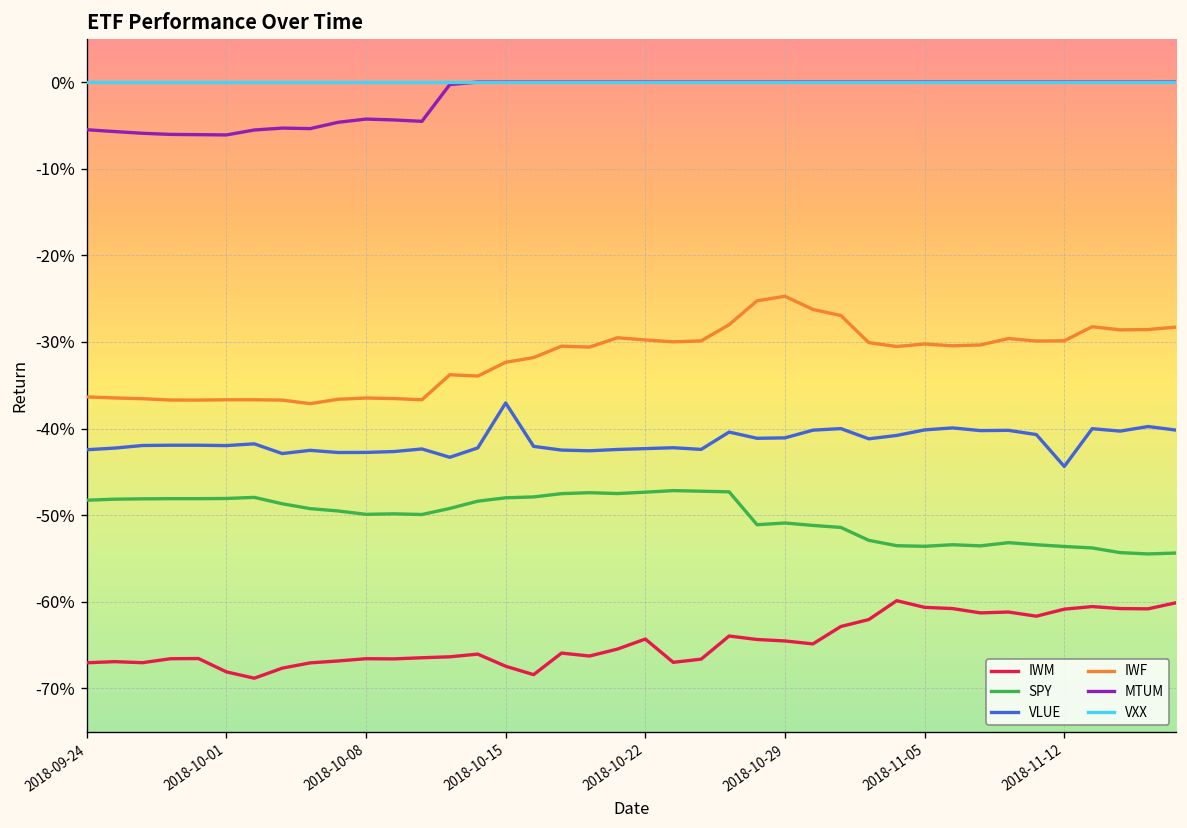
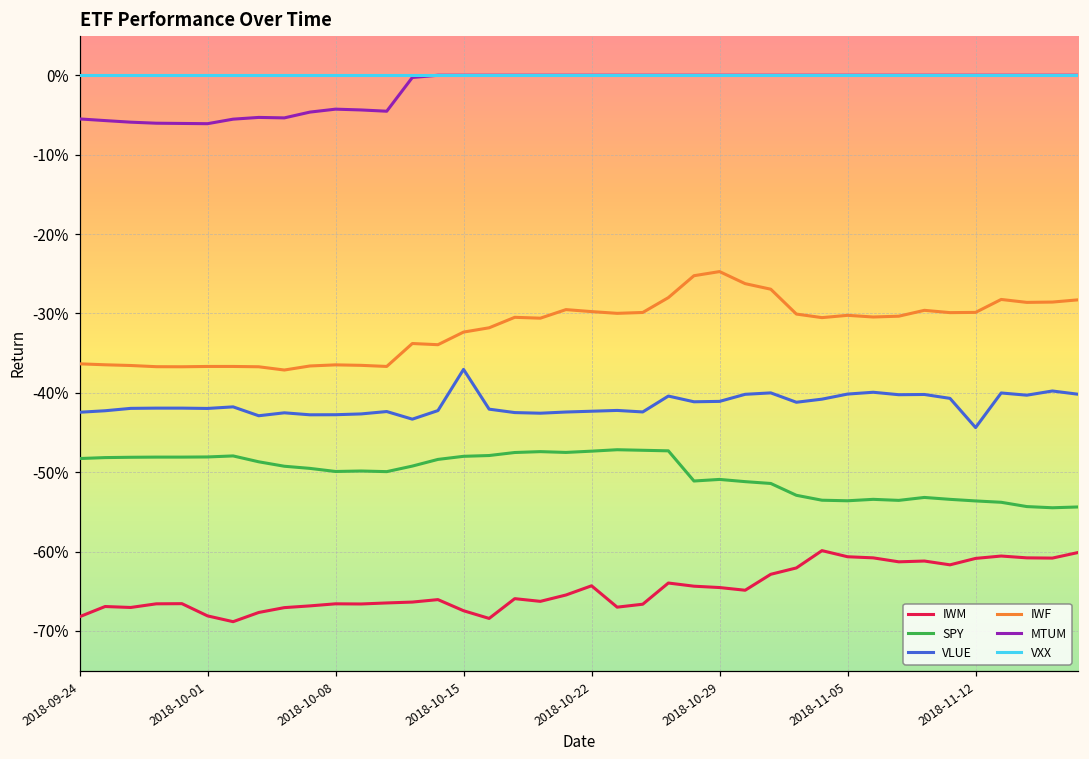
IWM, 2018-09-24: -67% -> -68%
